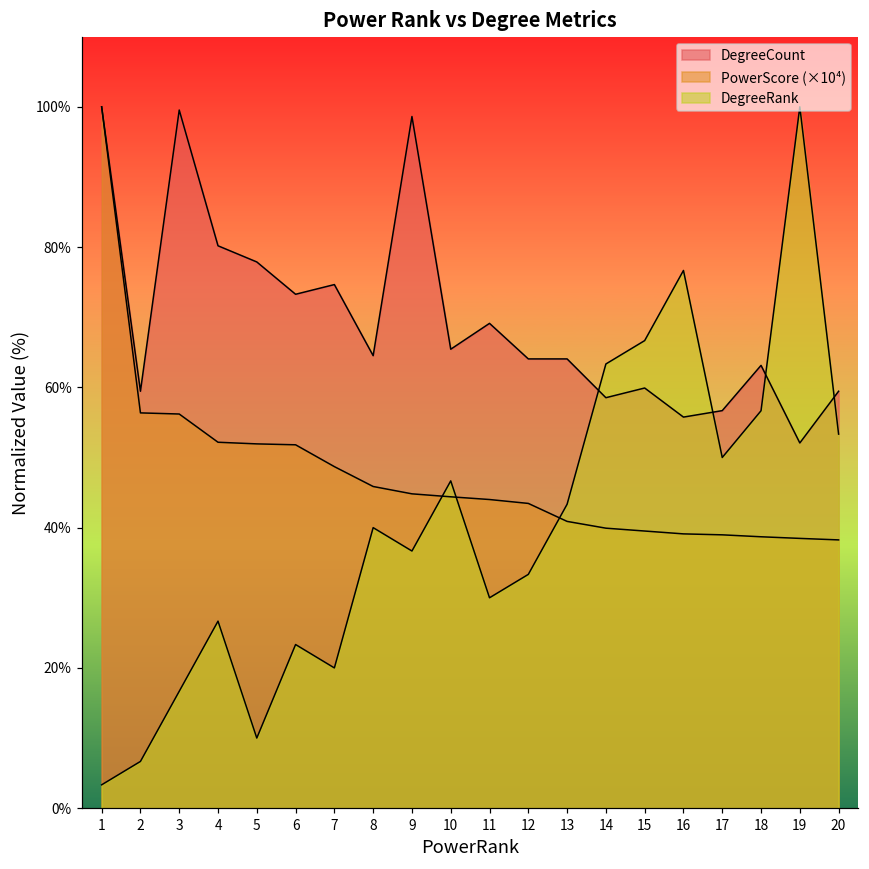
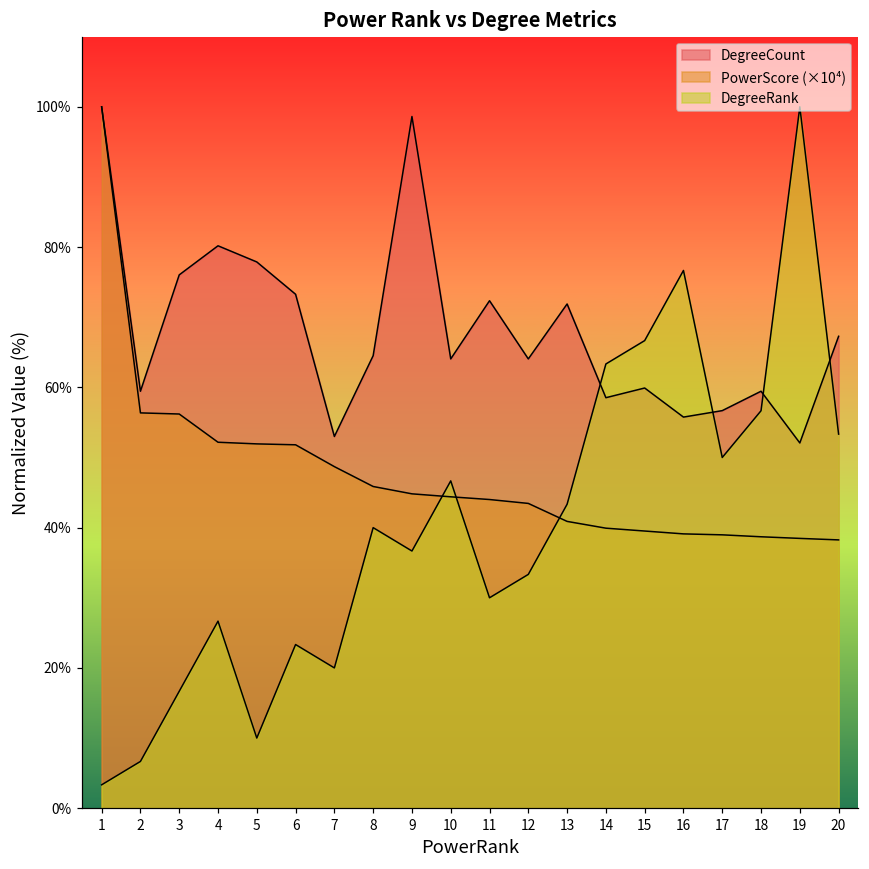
DegreeCount, 3: 100% -> 76%
DegreeCount, 7: 75% -> 53%
DegreeCount, 10: 65% -> 64%
DegreeCount, 11: 69% -> 72%
DegreeCount, 13: 64% -> 72%
DegreeCount, 18: 63% -> 59%
DegreeCount, 20: 59% -> 67%
